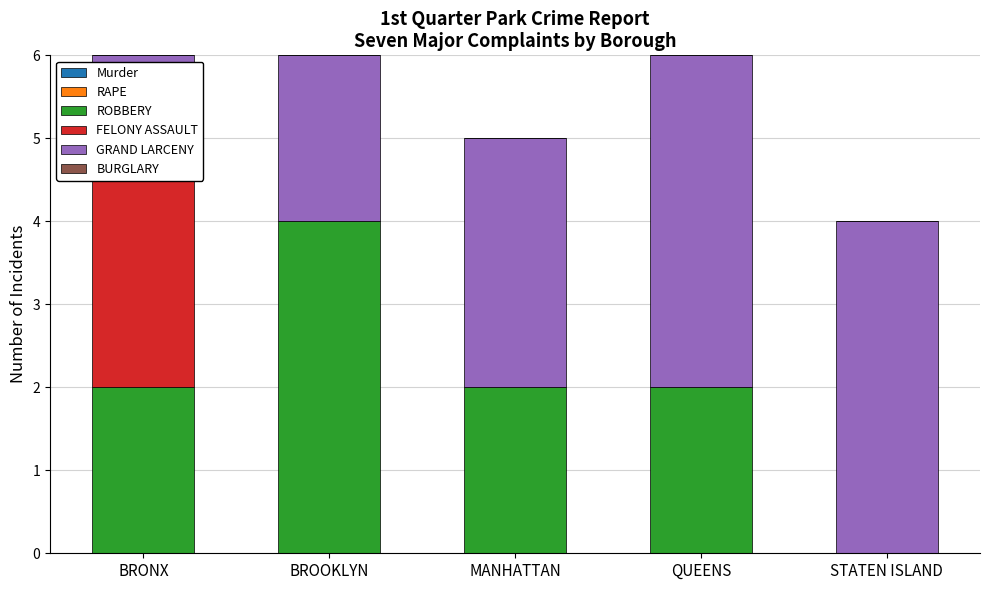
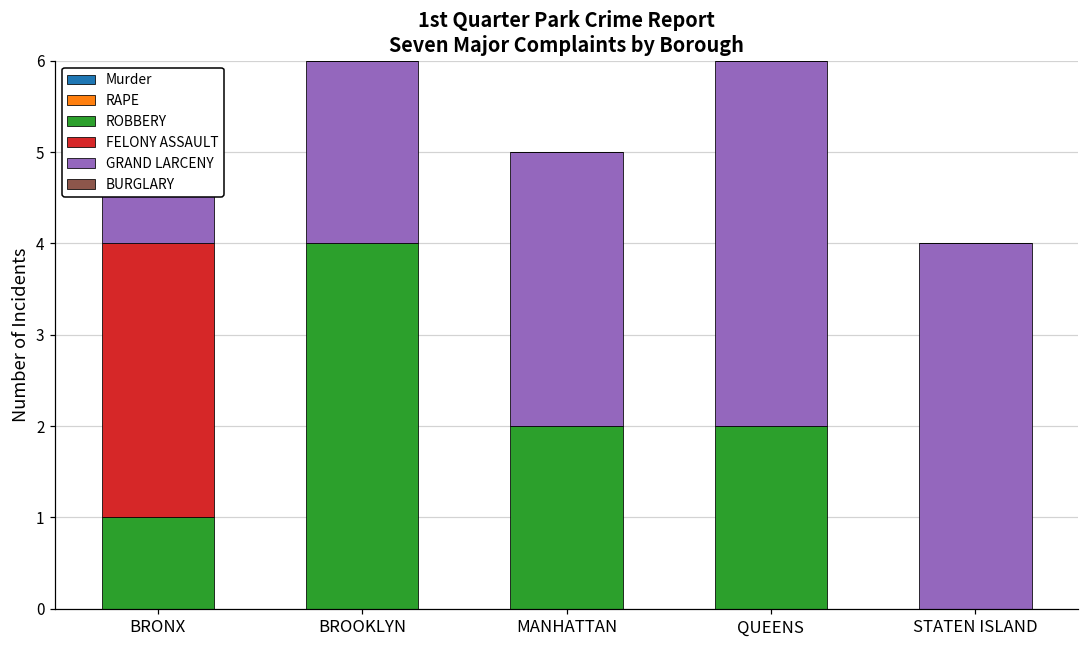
ROBBERY, BRONX: 2 -> 1
